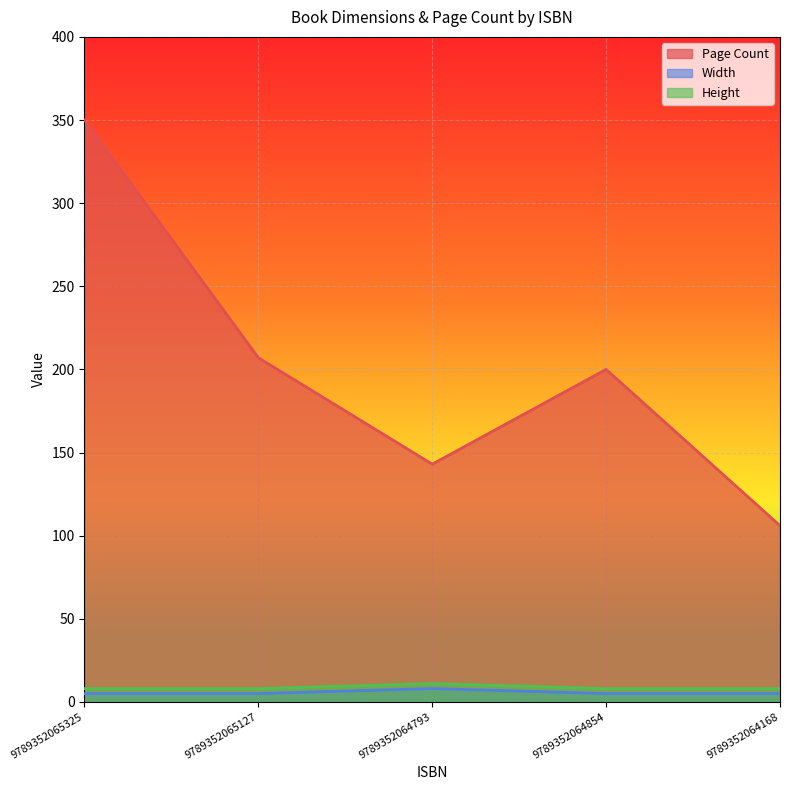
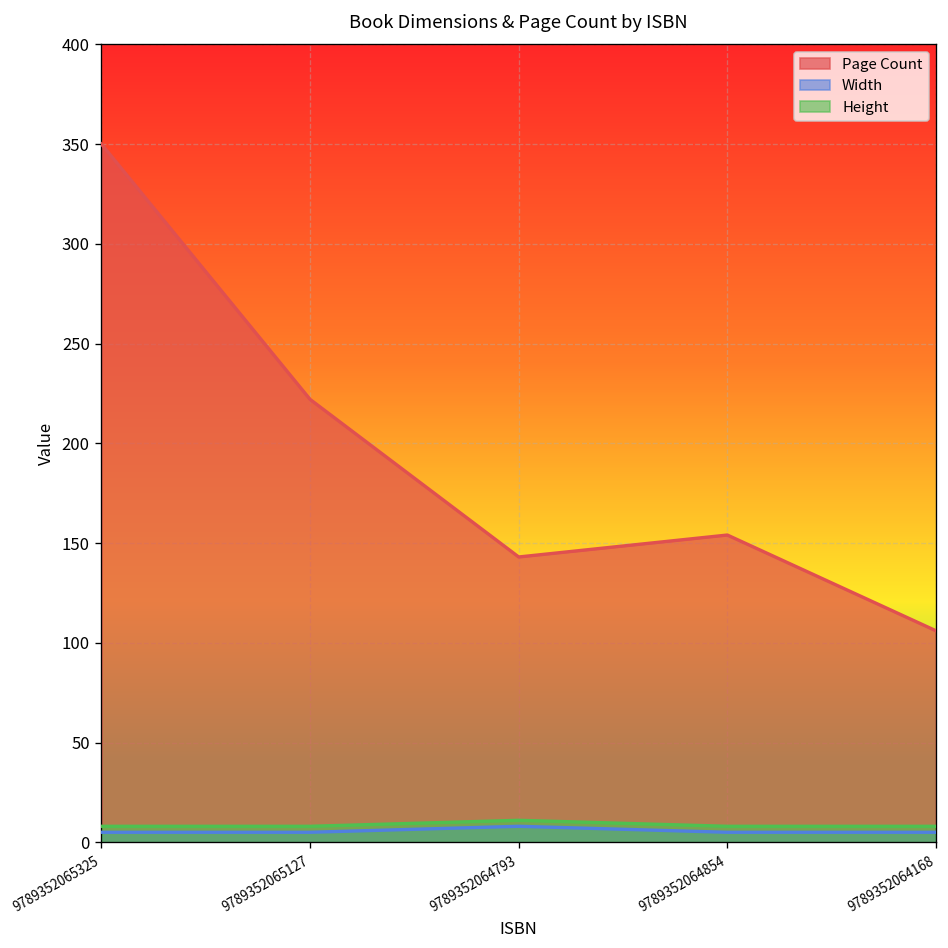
Page Count, 9789352065127: 207 -> 222
Page Count, 9789352064854: 200 -> 154
